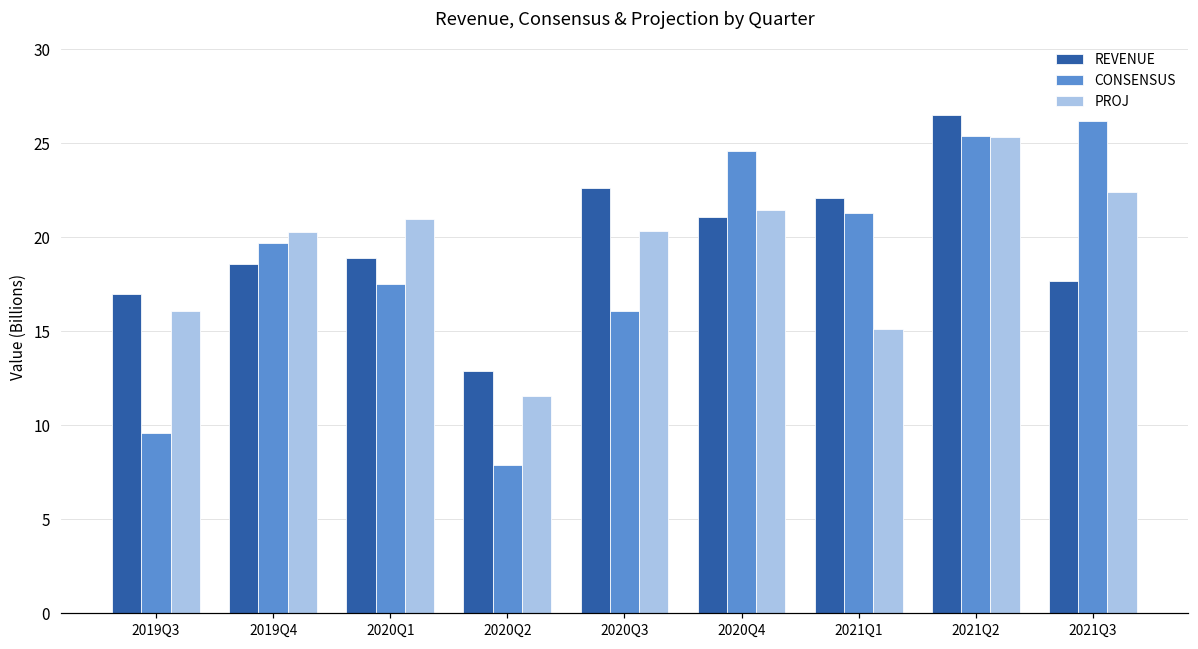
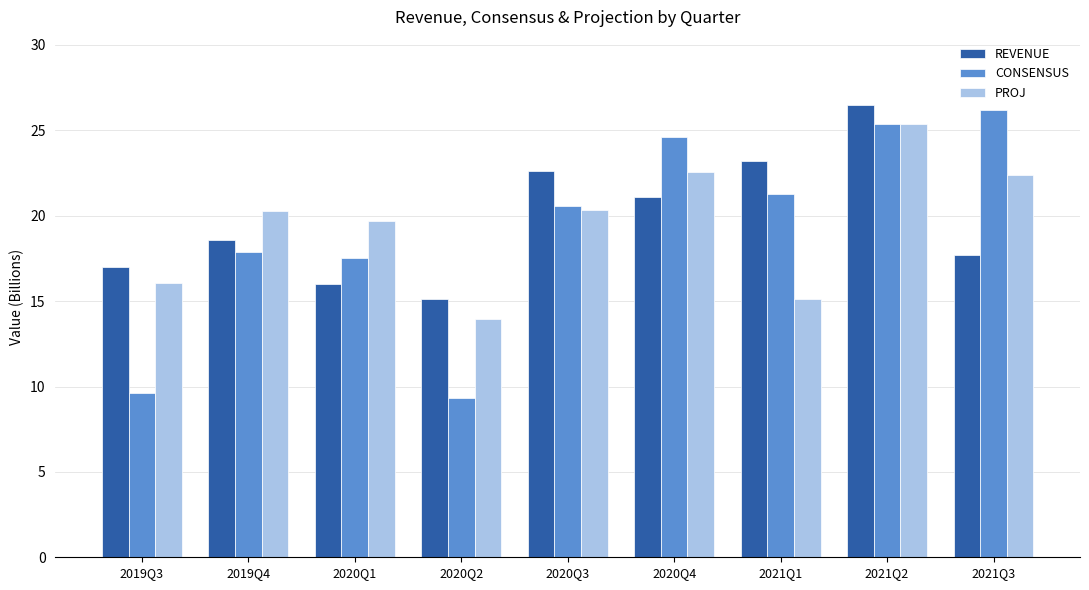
CONSENSUS, 2019Q4: 19.7 -> 17.9
REVENUE, 2020Q1: 18.9 -> 16.0
PROJ, 2020Q1: 21.0 -> 19.7
REVENUE, 2020Q2: 12.9 -> 15.1
CONSENSUS, 2020Q2: 7.9 -> 9.3
PROJ, 2020Q2: 11.5 -> 13.9
CONSENSUS, 2020Q3: 16.1 -> 20.6
PROJ, 2020Q4: 21.4 -> 22.6
REVENUE, 2021Q1: 22.1 -> 23.2
